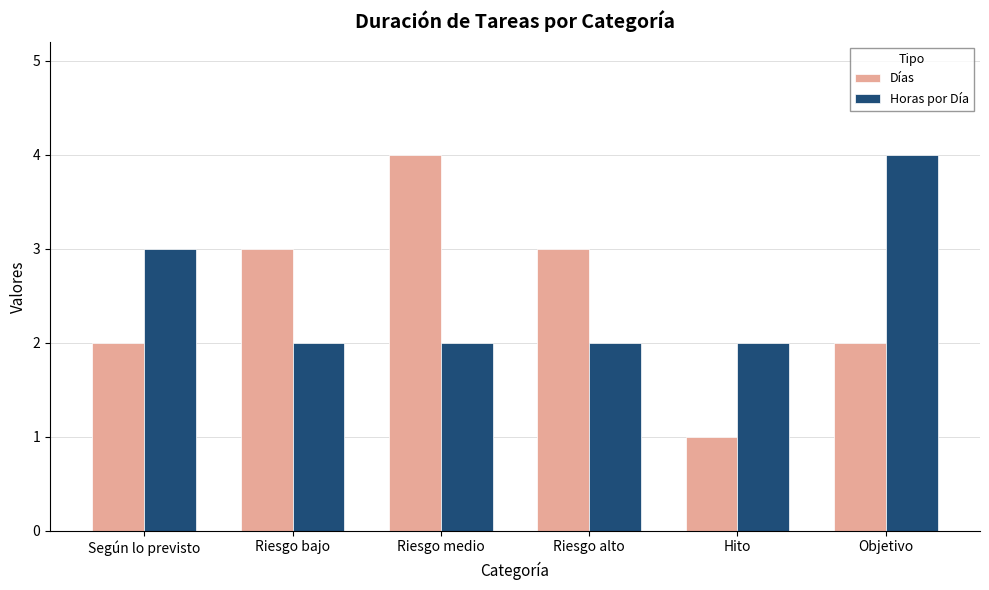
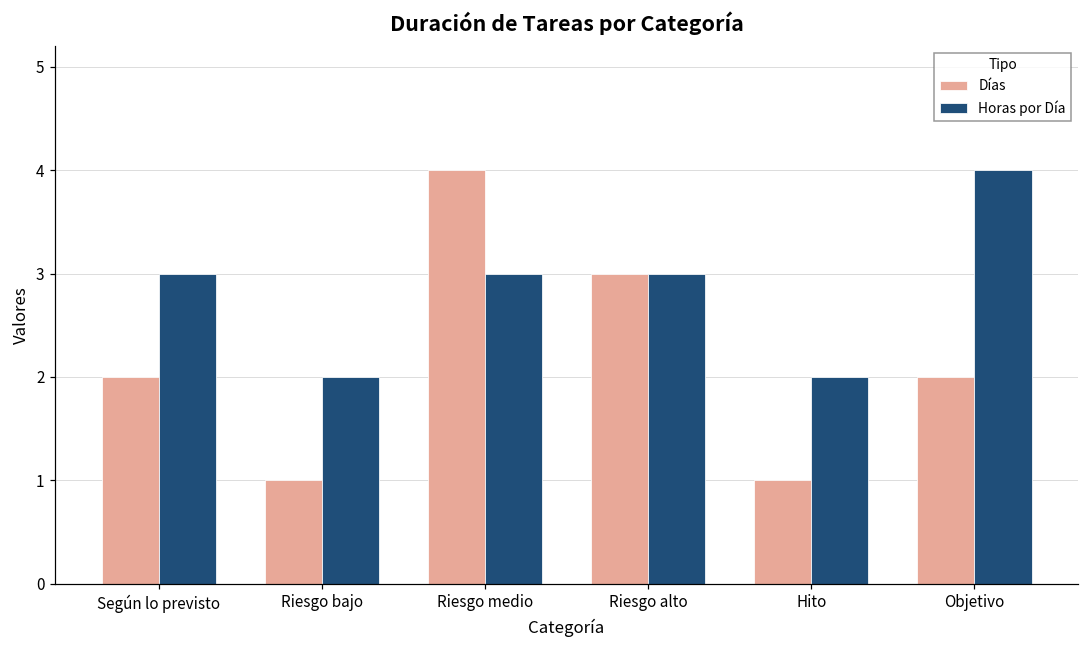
Días, Riesgo bajo: 3 -> 1
Horas por Día, Riesgo medio: 2 -> 3
Horas por Día, Riesgo alto: 2 -> 3
